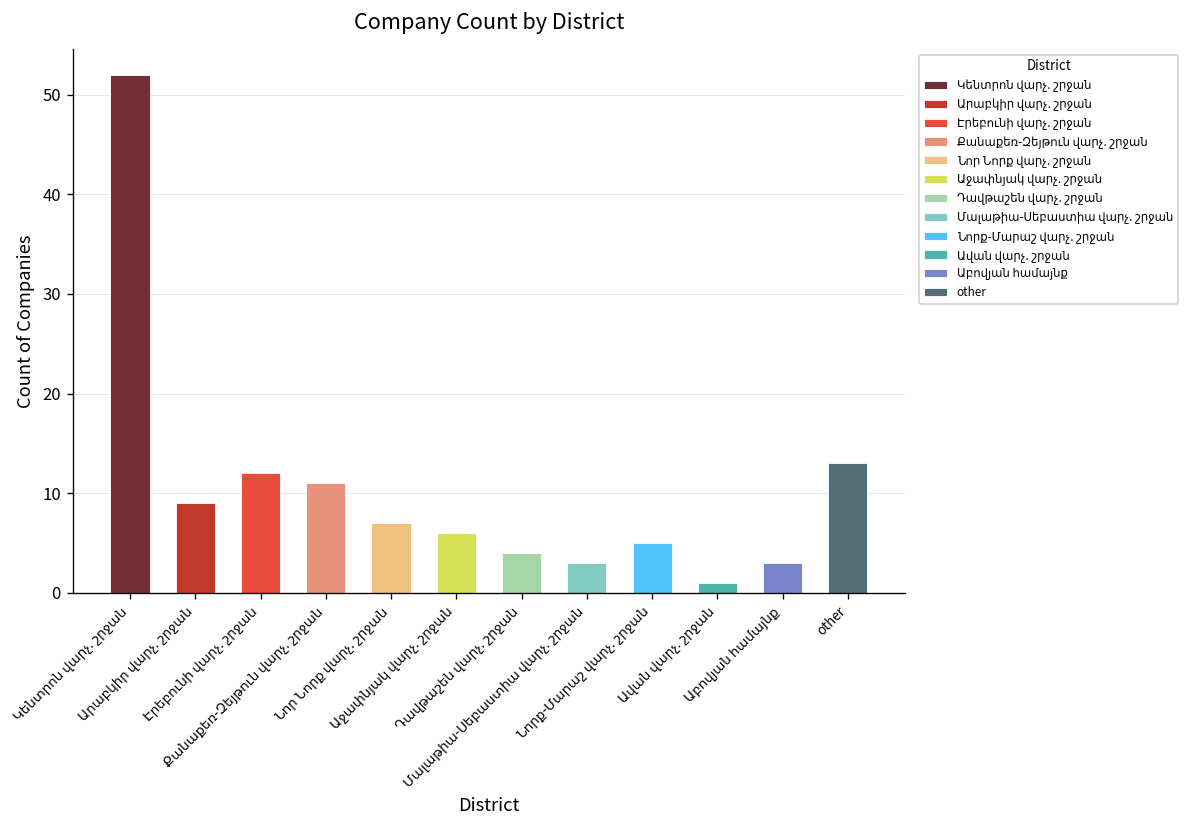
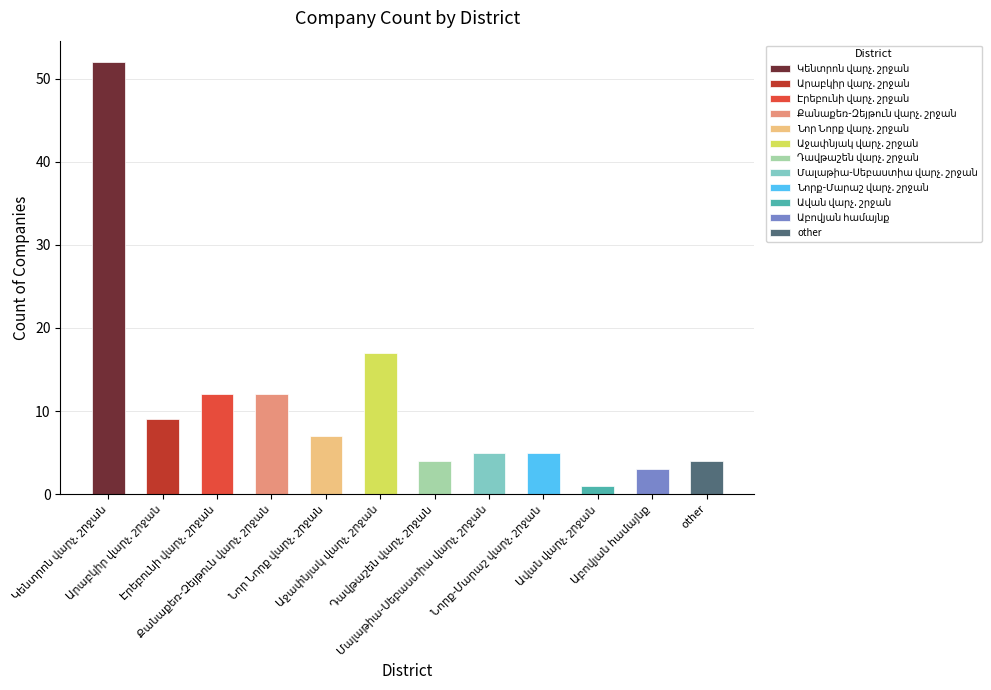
Քանաքեռ-Զեյթուն վարչ. շրջան: 11 -> 12
Աջափնյակ վարչ. շրջան: 6 -> 17
Մալաթիա-Սեբաստիա վարչ. շրջան: 3 -> 5
other: 13 -> 4
